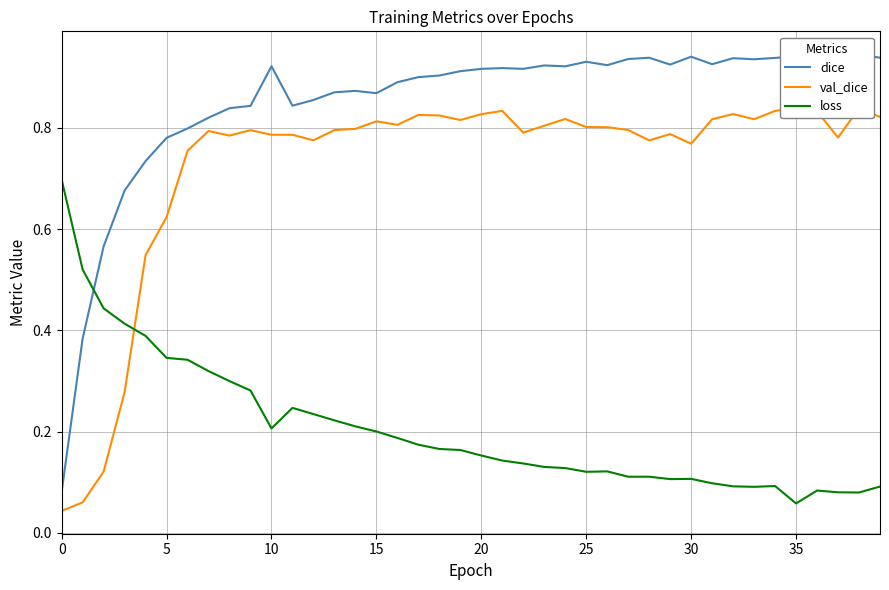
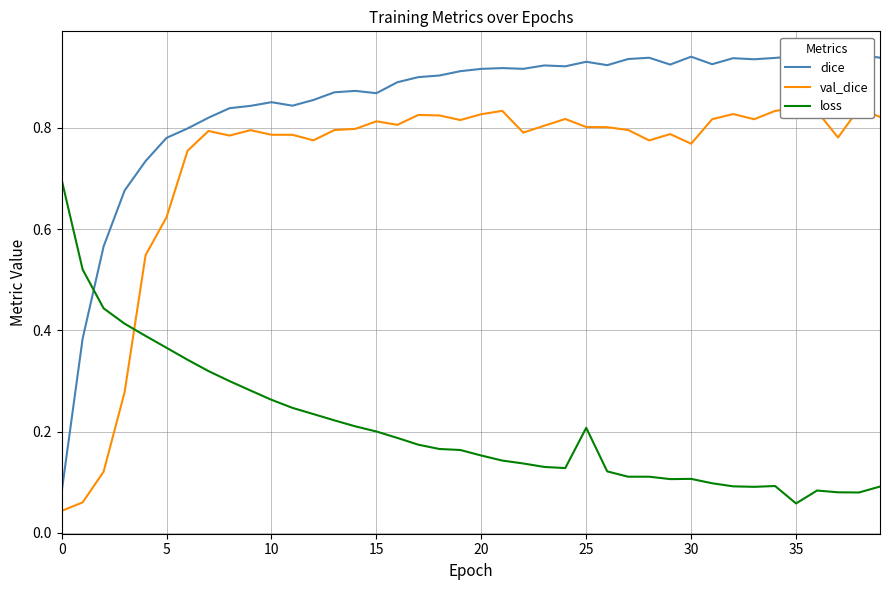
loss, 5: 0.35 -> 0.37
dice, 10: 0.92 -> 0.85
loss, 10: 0.21 -> 0.26
loss, 25: 0.12 -> 0.21
